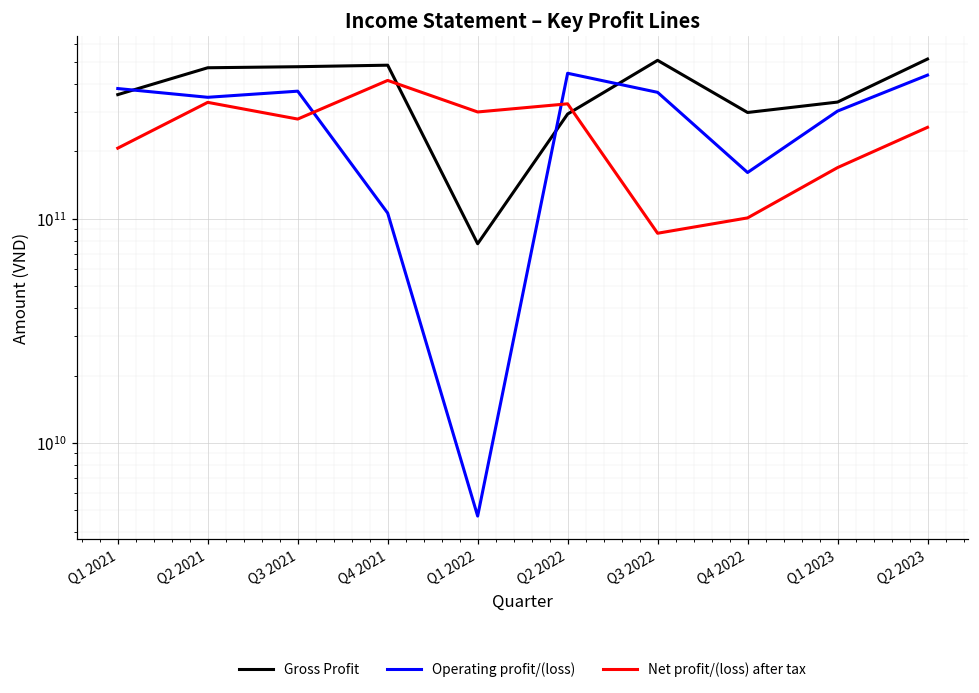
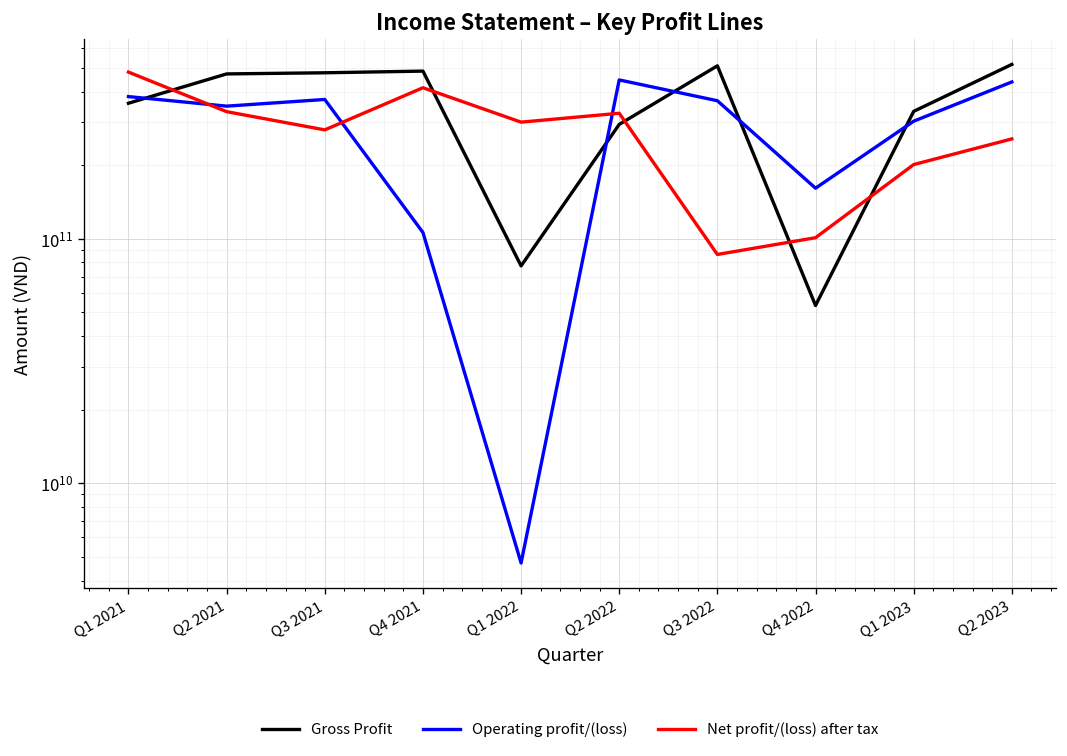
Net profit/(loss) after tax, Q1 2021: 210000000000 -> 480000000000
Gross Profit, Q4 2022: 300000000000 -> 53000000000
Net profit/(loss) after tax, Q1 2023: 170000000000 -> 200000000000
